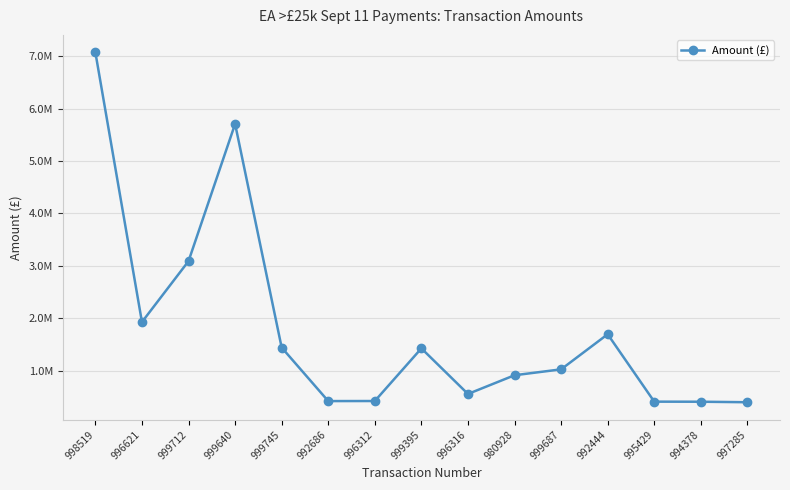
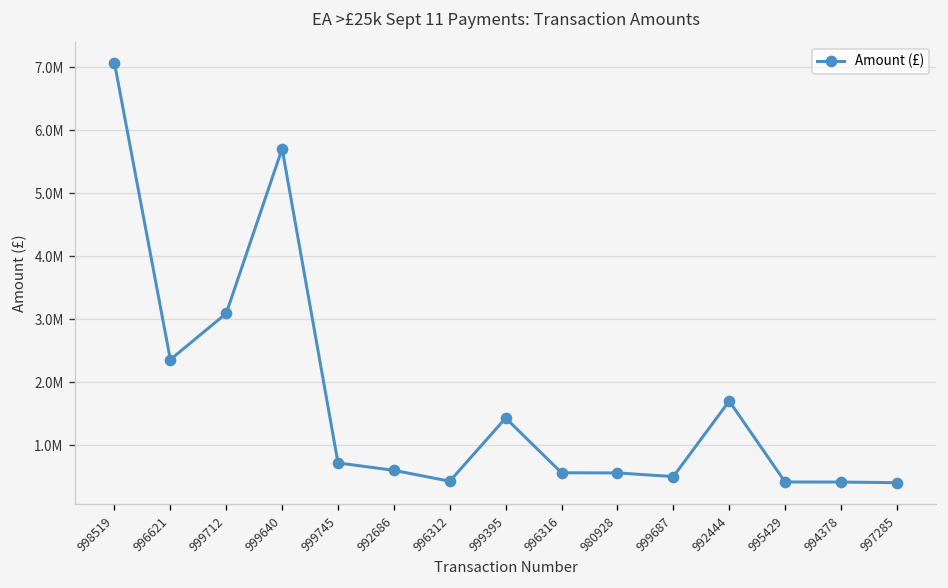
996621: 1900000 -> 2400000
999745: 1400000 -> 700000
992686: 400000 -> 600000
980928: 900000 -> 600000
999687: 1000000 -> 500000
